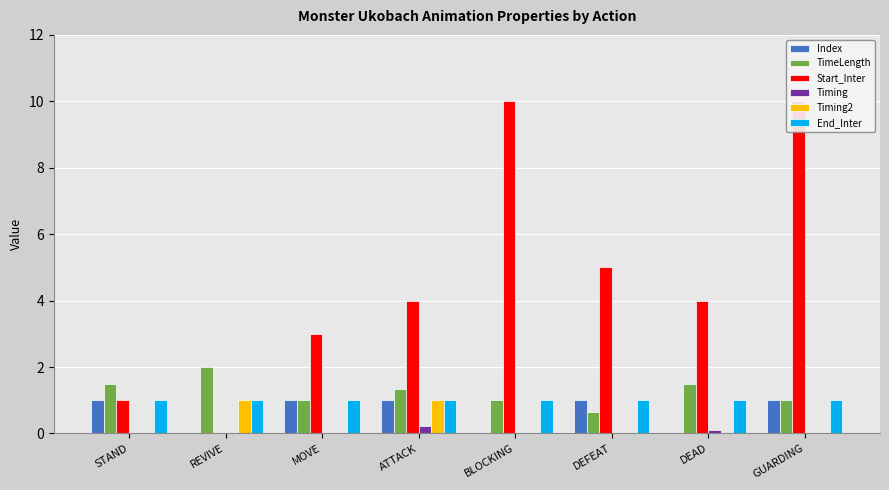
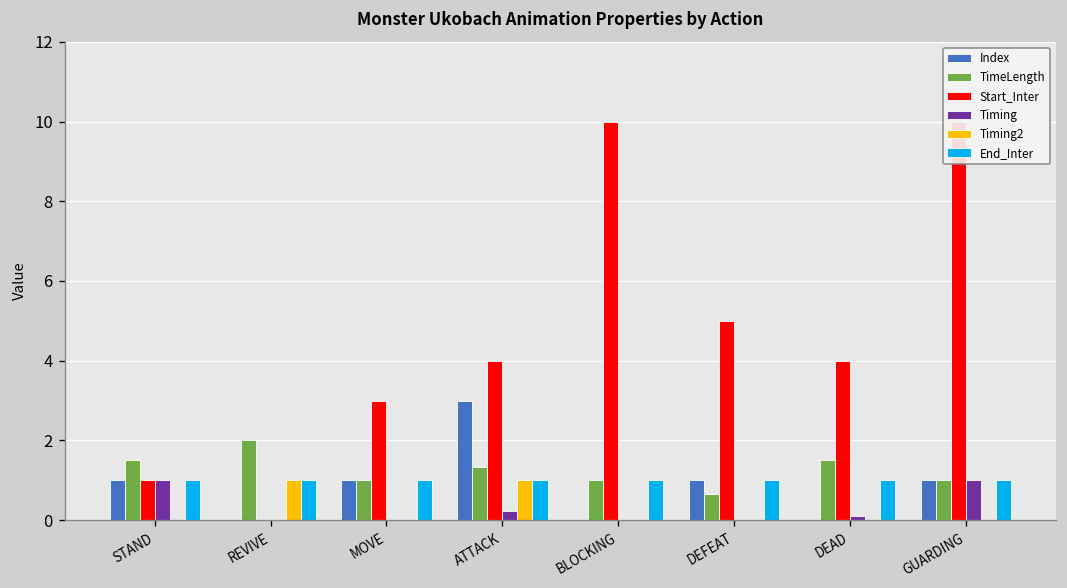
Timing, STAND: 0 -> 1
Index, ATTACK: 1 -> 3
Timing, GUARDING: 0 -> 1
